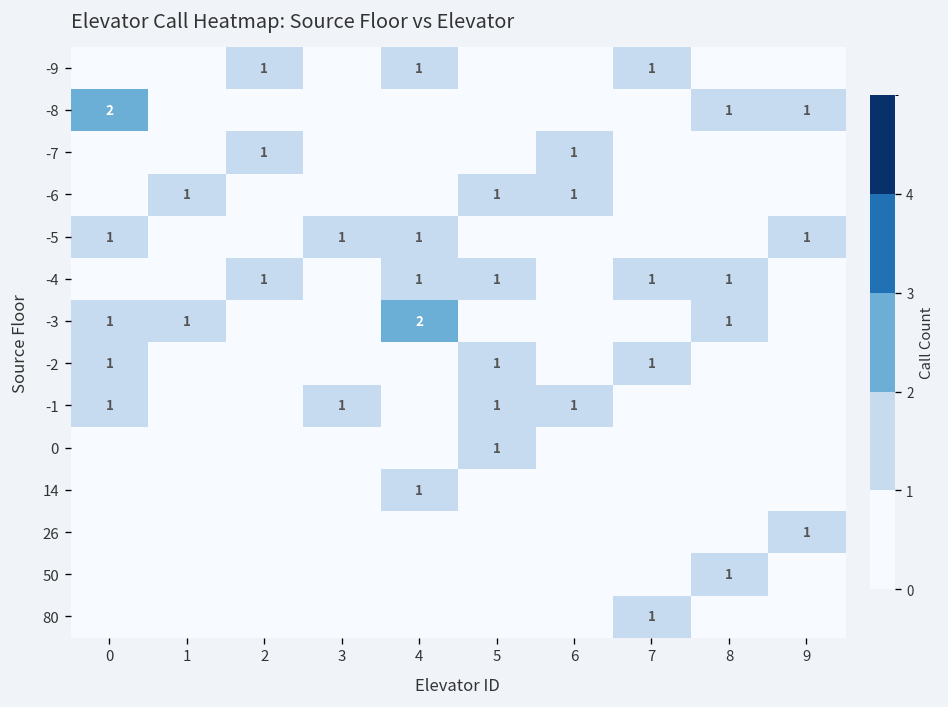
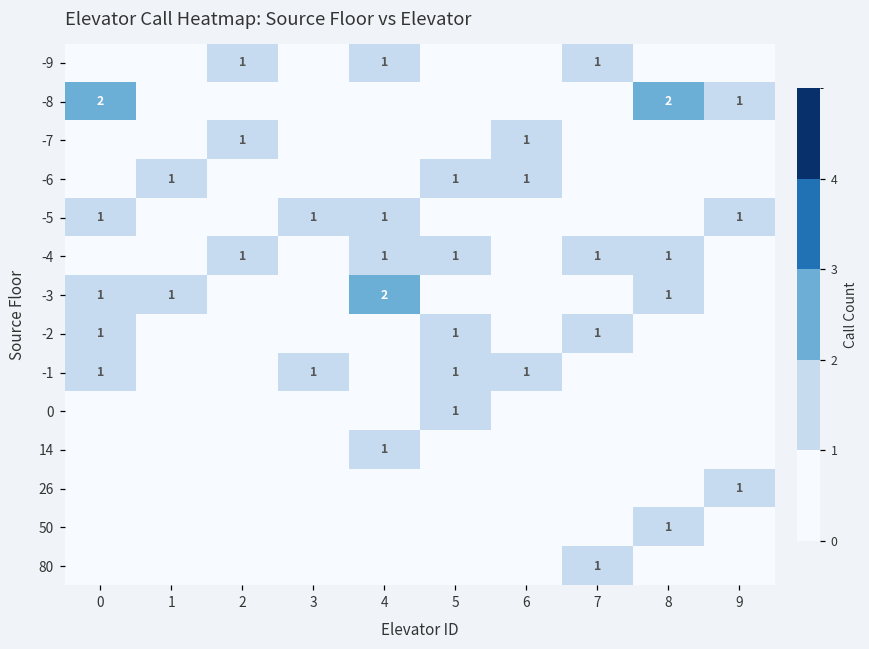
-8, 8: 1 -> 2
